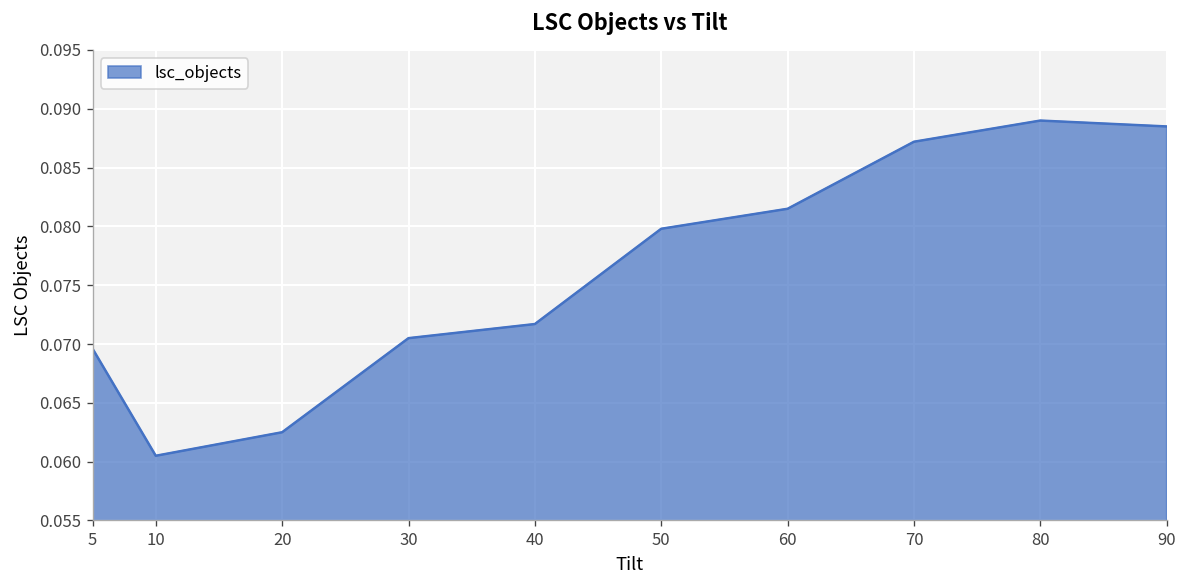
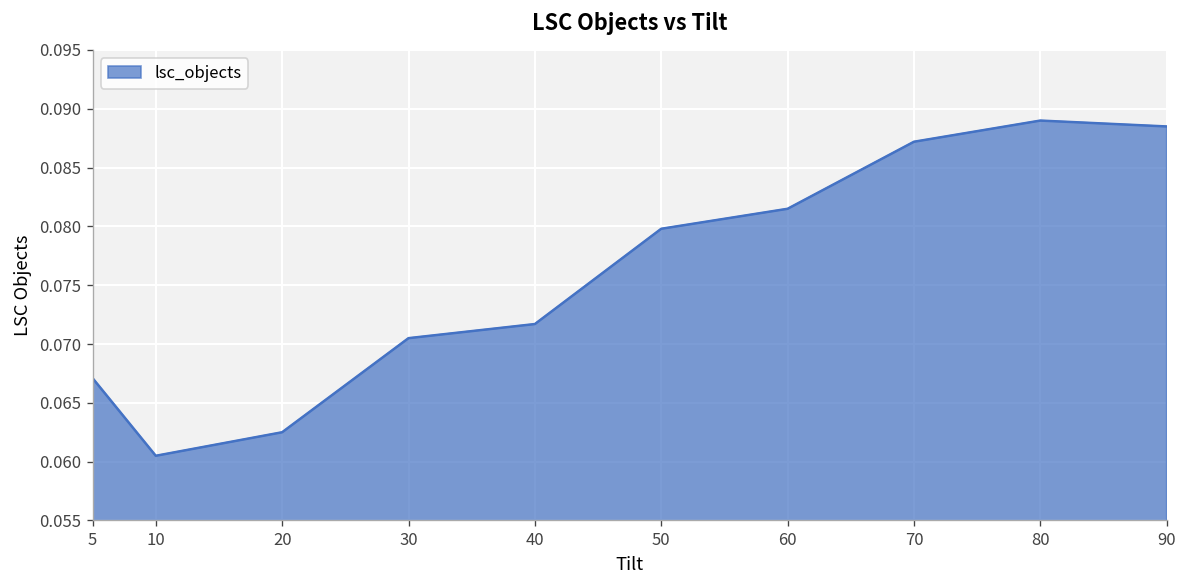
5: 0.070 -> 0.067
